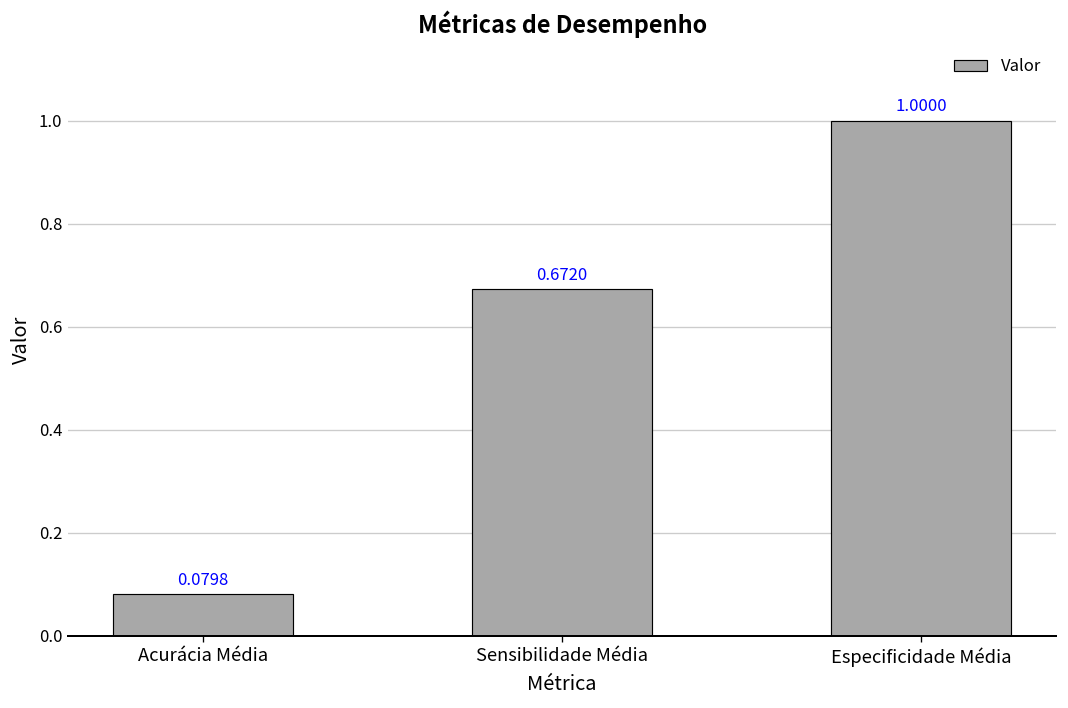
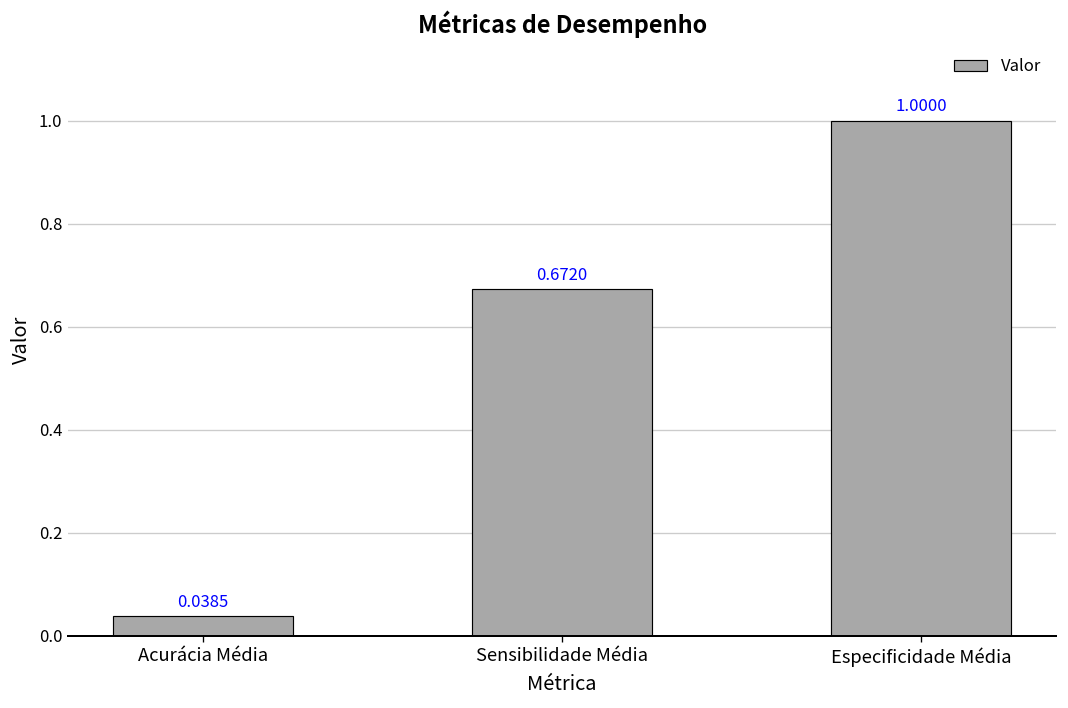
Acurácia Média: 0.0798 -> 0.0385
